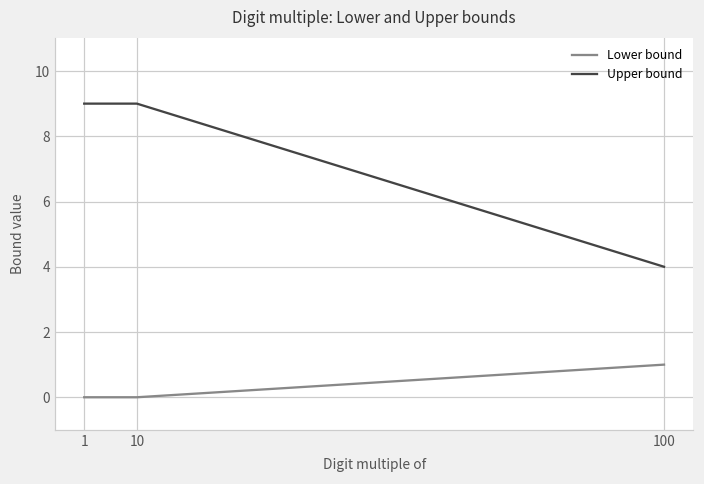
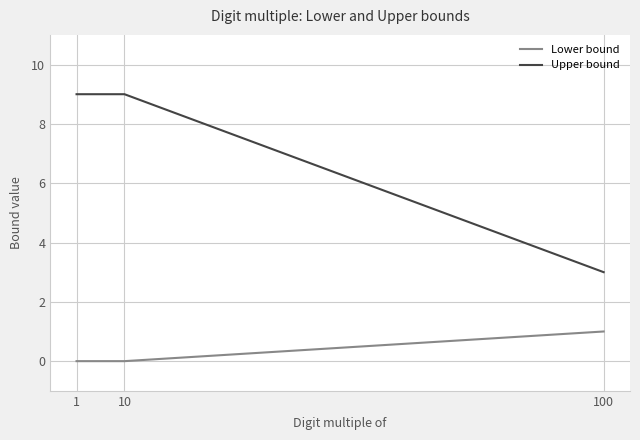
Upper bound, 100: 4 -> 3
